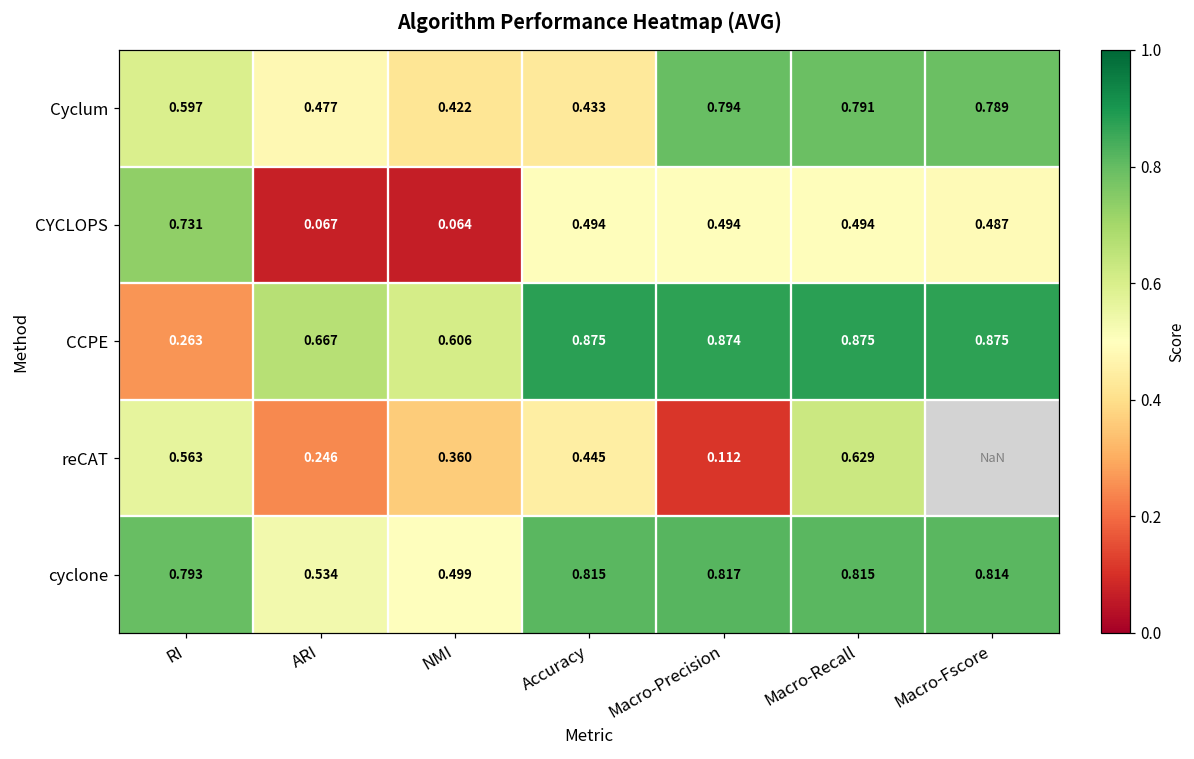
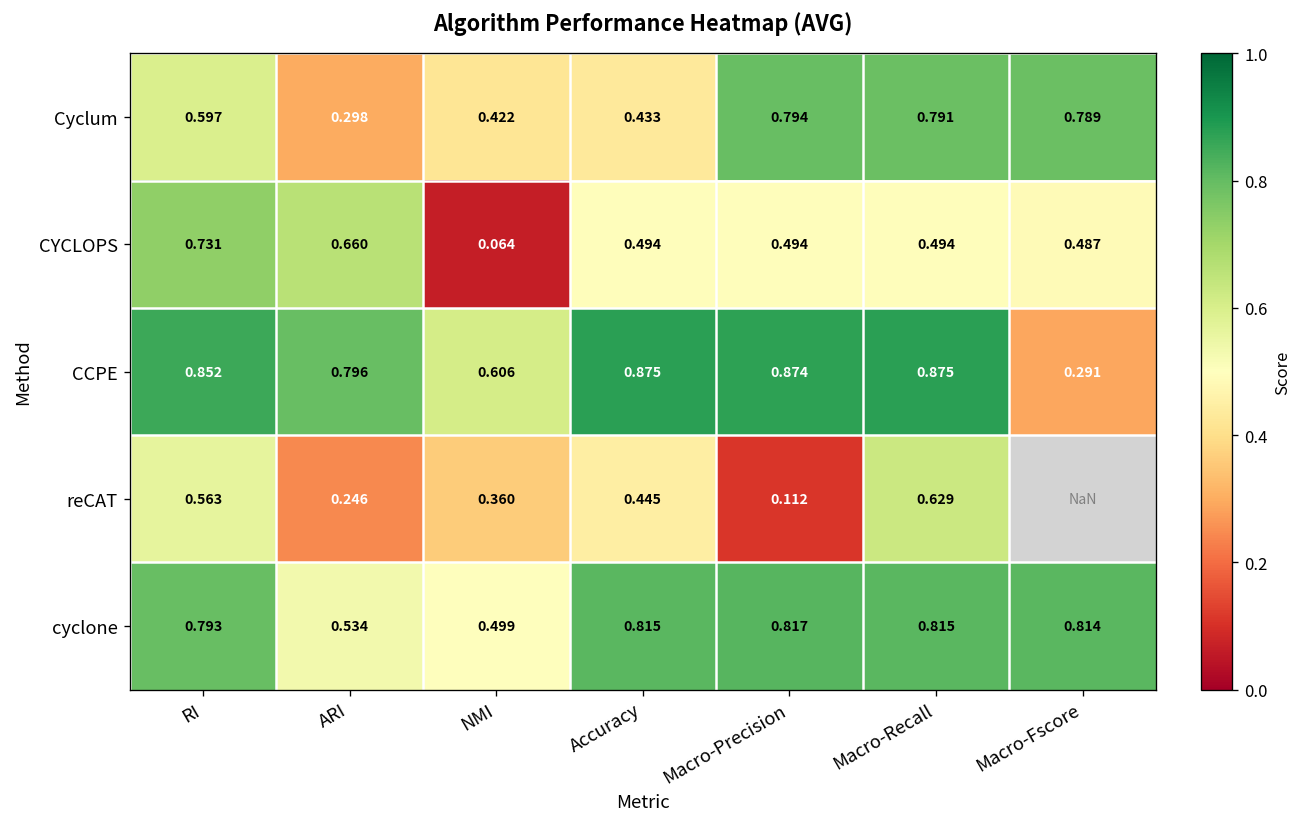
Cyclum, ARI: 0.477 -> 0.298
CYCLOPS, ARI: 0.067 -> 0.660
CCPE, RI: 0.263 -> 0.852
CCPE, ARI: 0.667 -> 0.796
CCPE, Macro-Fscore: 0.875 -> 0.291
